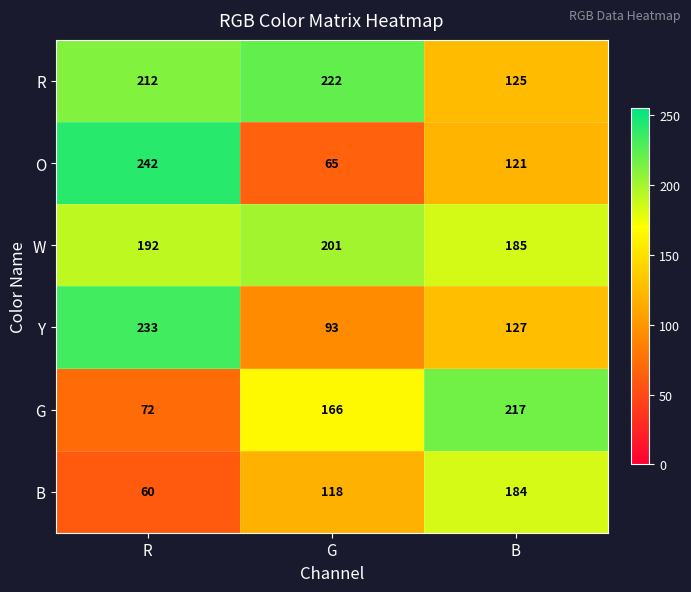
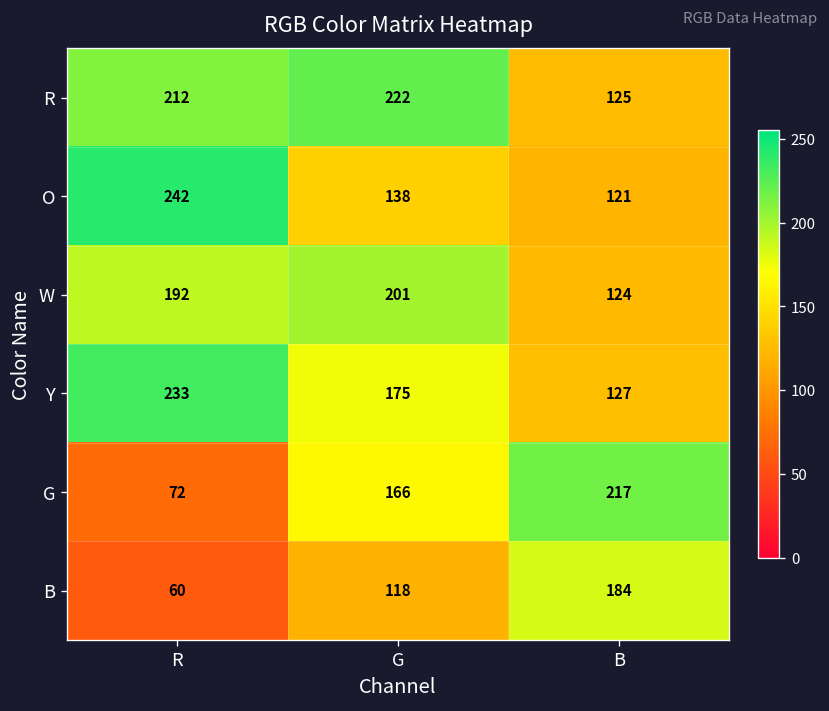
O, G: 65 -> 138
W, B: 185 -> 124
Y, G: 93 -> 175
